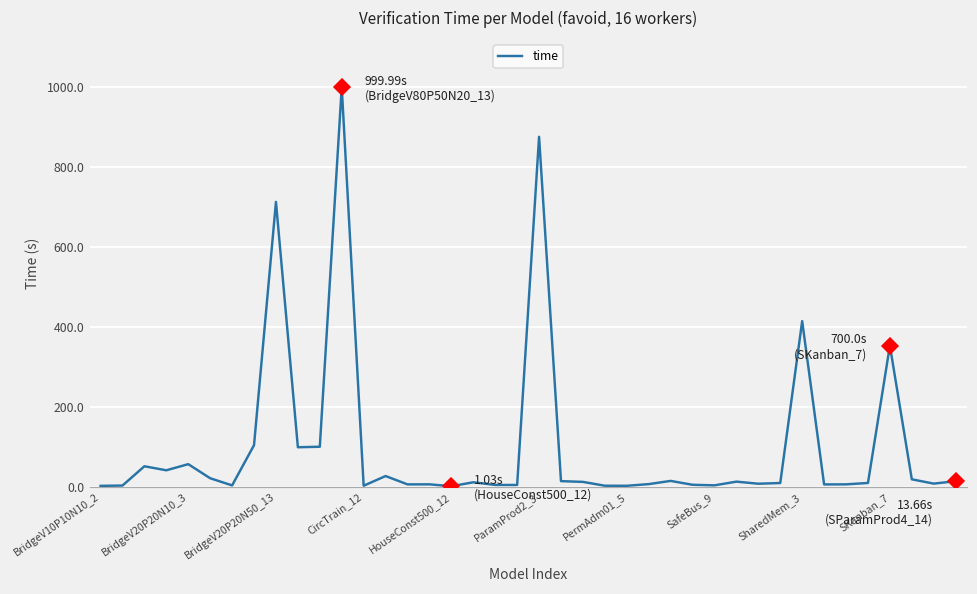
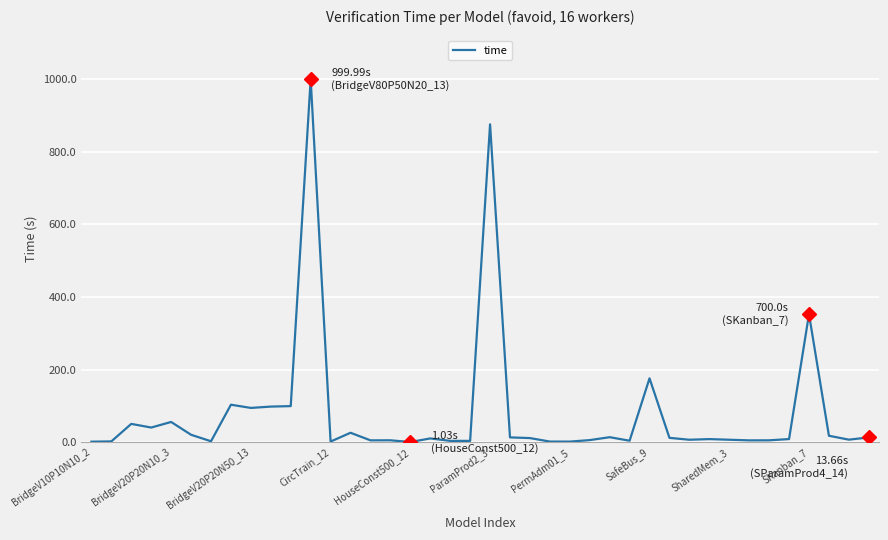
time, BridgeV20P20N50_13: 710 -> 90
time, SafeBus_9: 0 -> 180
time, SharedMem_3: 410 -> 10
